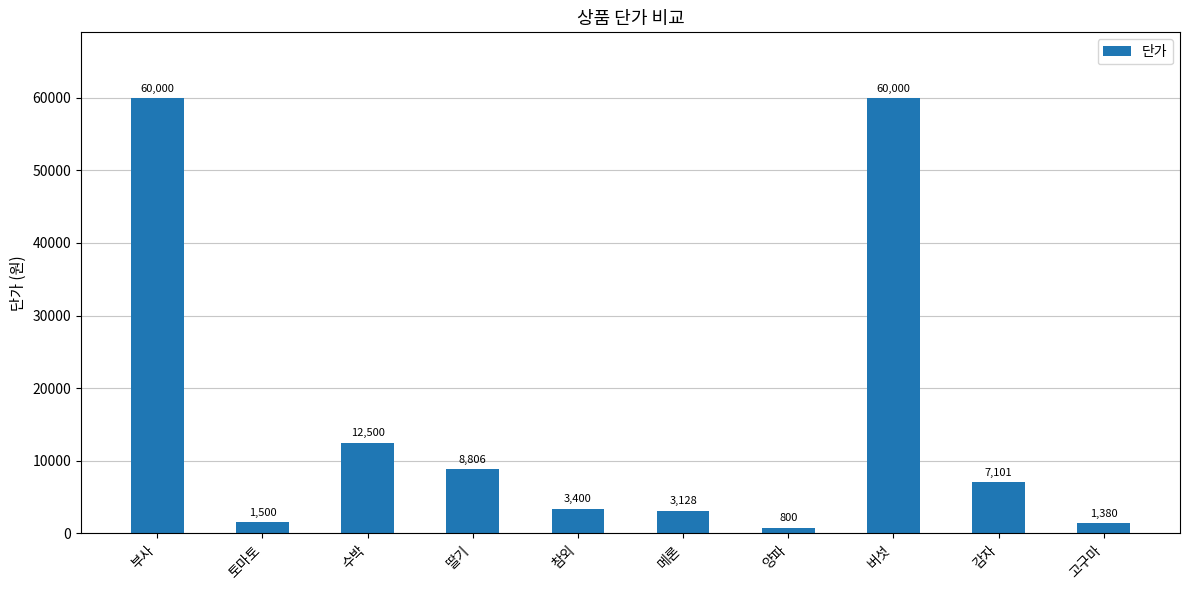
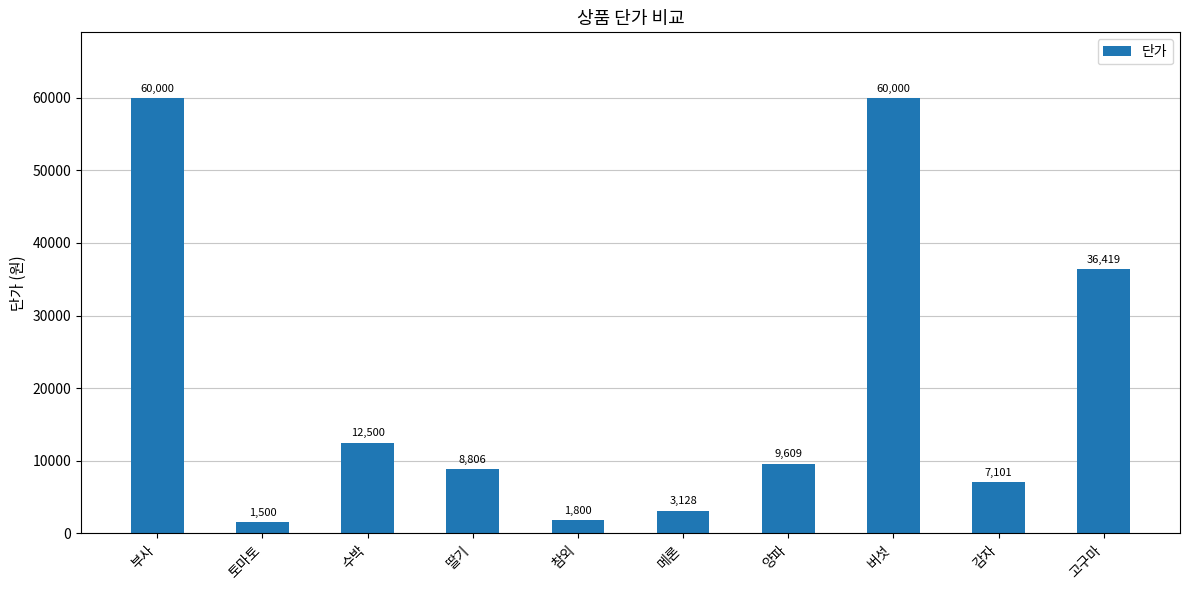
참외: 3,400 -> 1,800
양파: 800 -> 9,609
고구마: 1,380 -> 36,419
